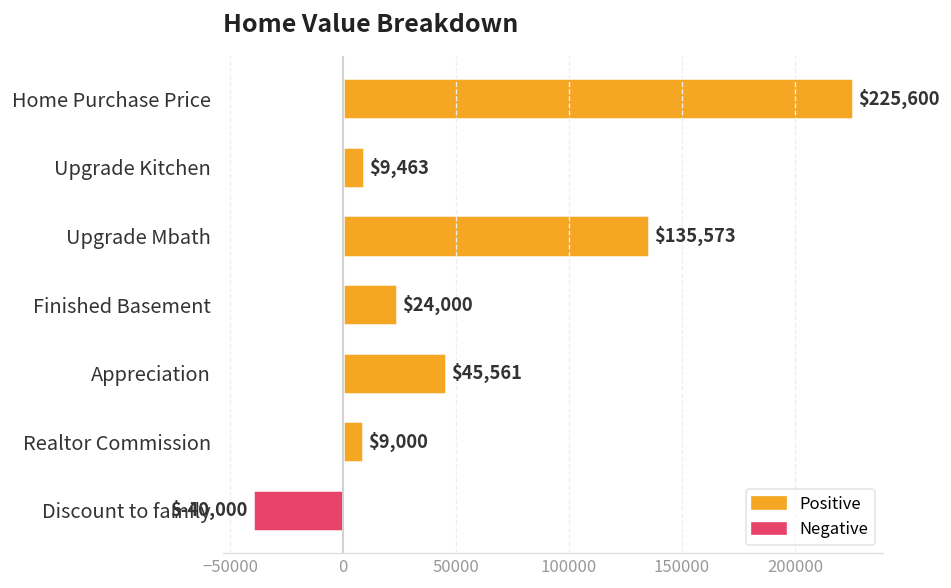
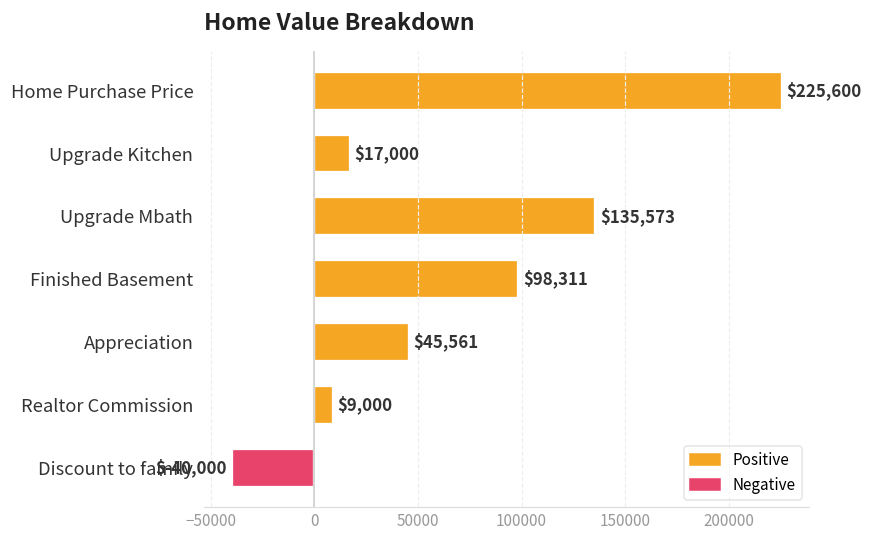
Upgrade Kitchen: $9,463 -> $17,000
Finished Basement: $24,000 -> $98,311
